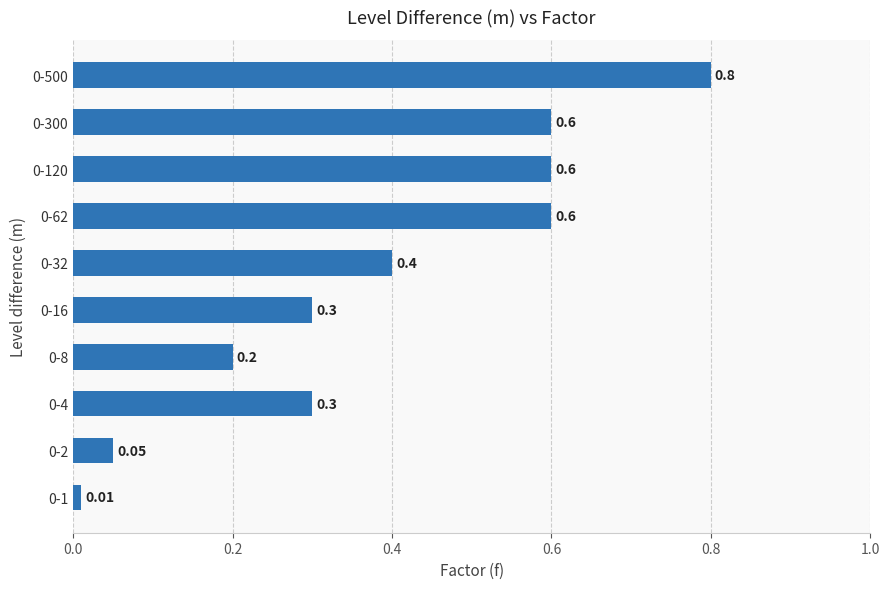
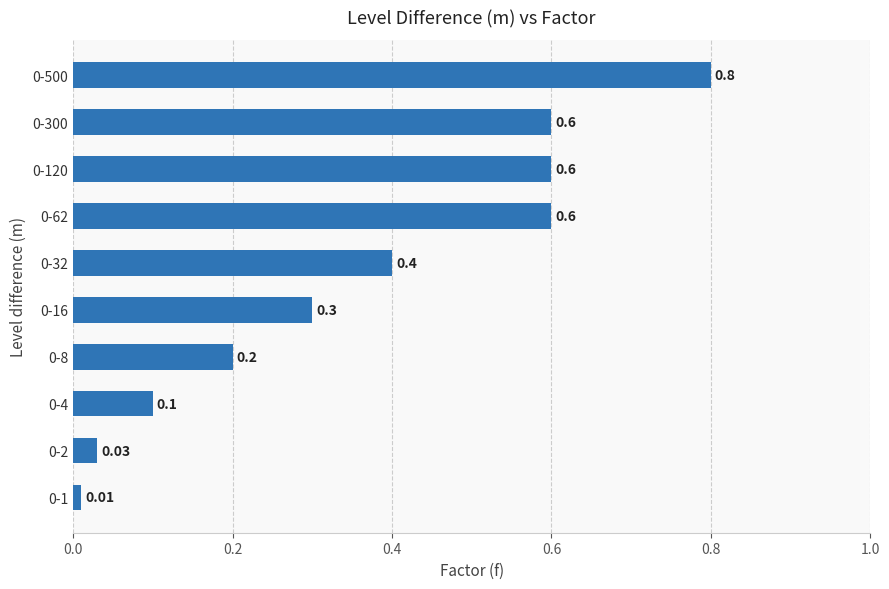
0-4: 0.3 -> 0.1
0-2: 0.05 -> 0.03
